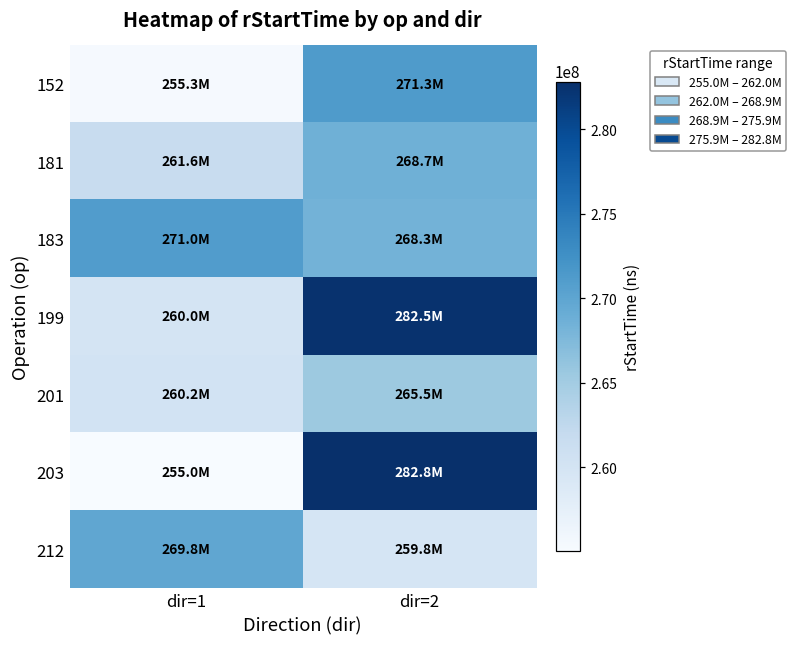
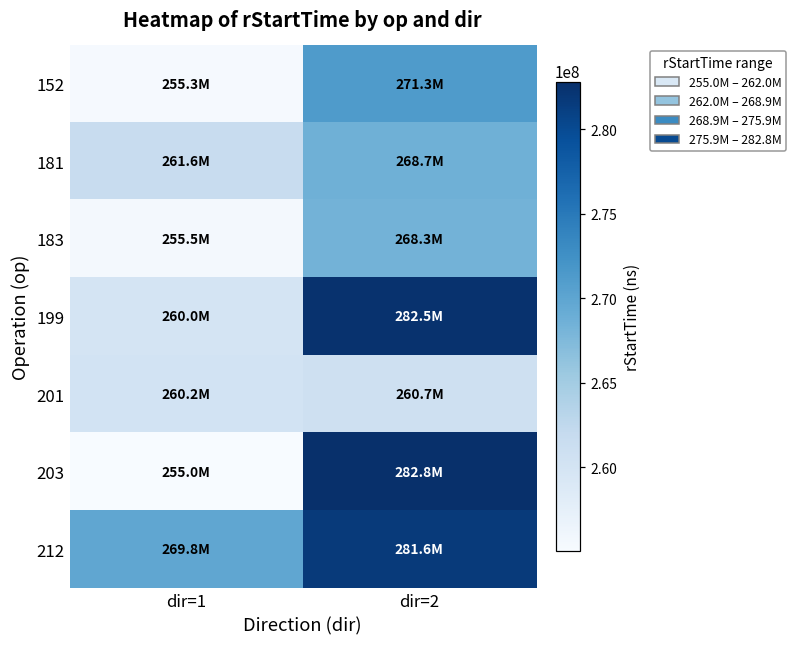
183, dir=1: 271.0M -> 255.5M
201, dir=2: 265.5M -> 260.7M
212, dir=2: 259.8M -> 281.6M
